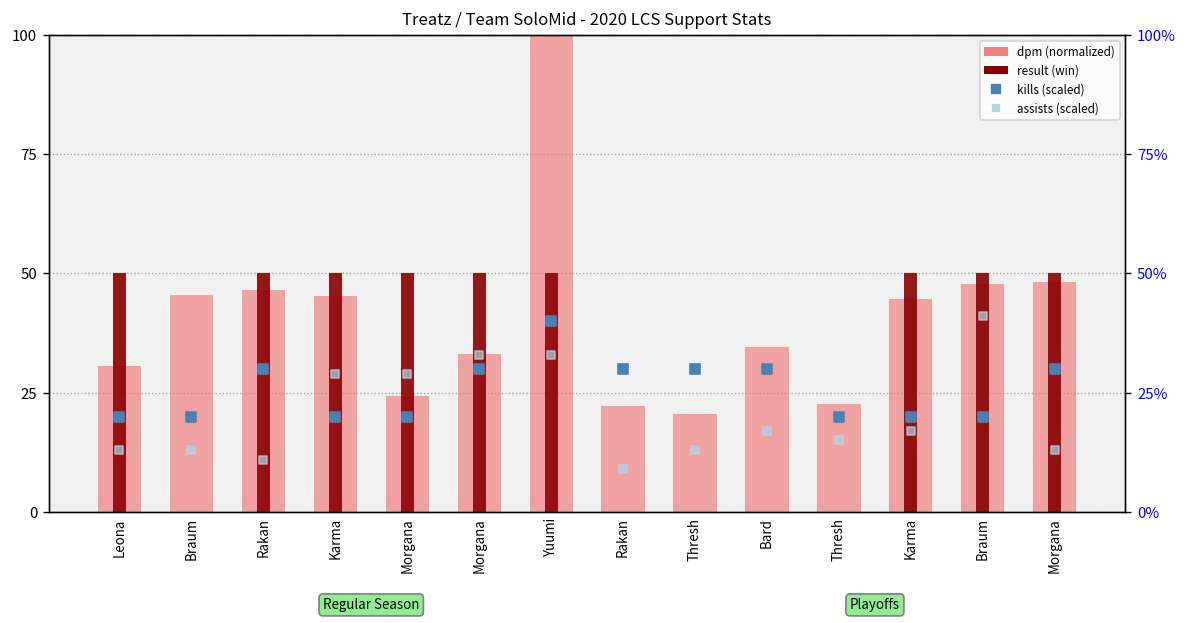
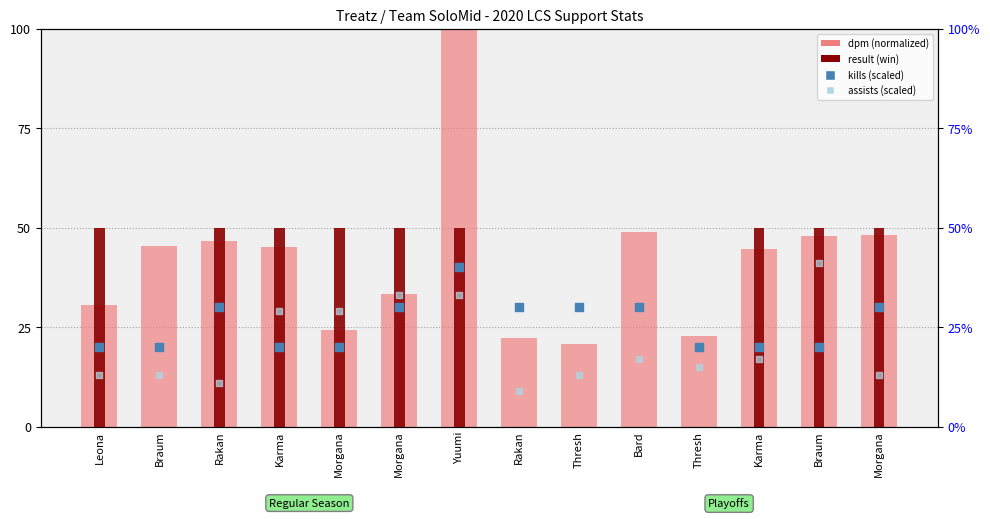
dpm (normalized), Bard: 35 -> 49
